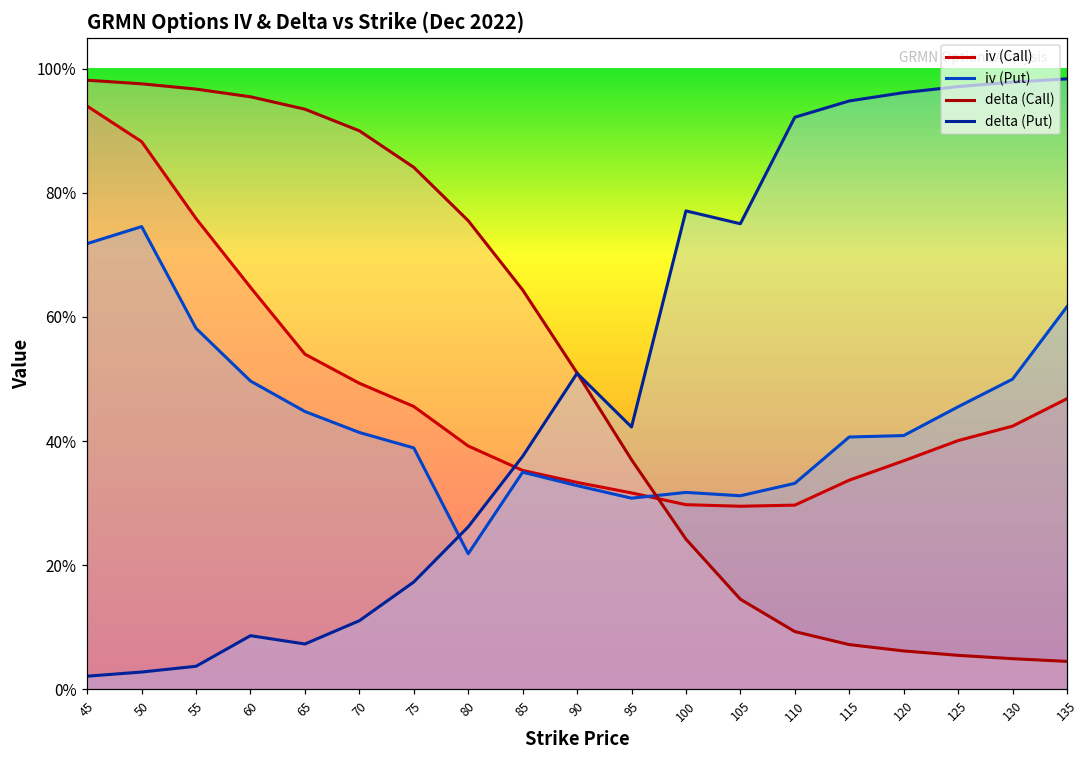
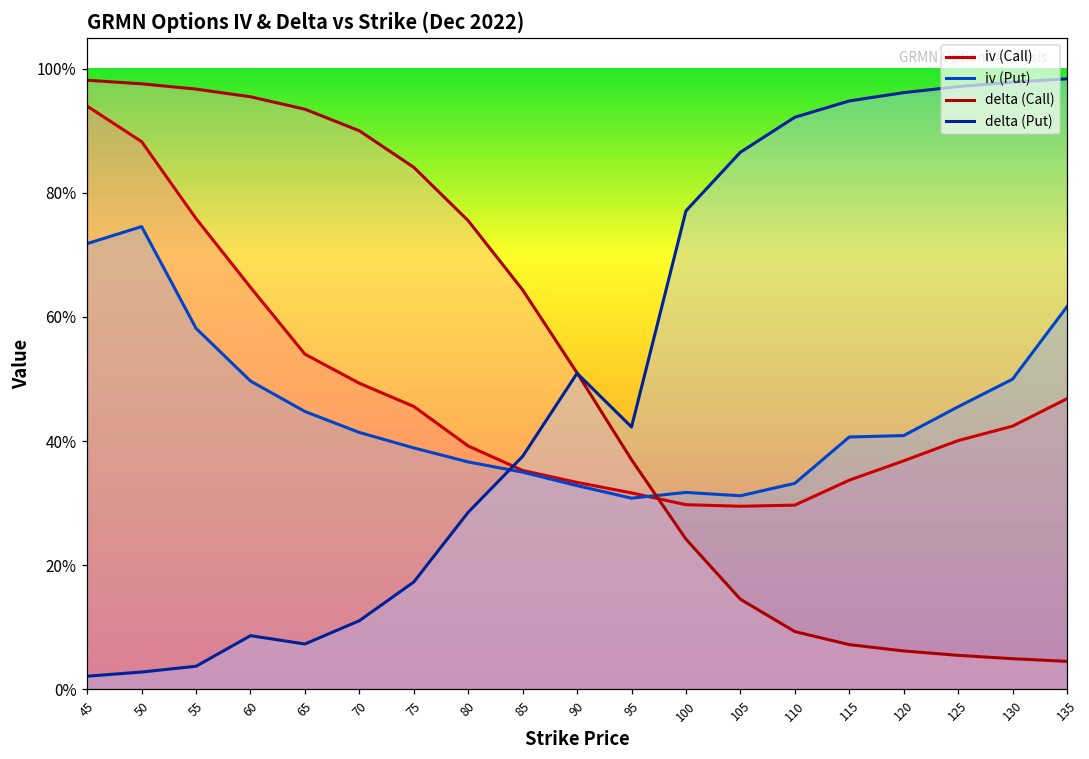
iv (Put), 80: 22% -> 37%
delta (Put), 80: 26% -> 29%
delta (Put), 105: 75% -> 87%
